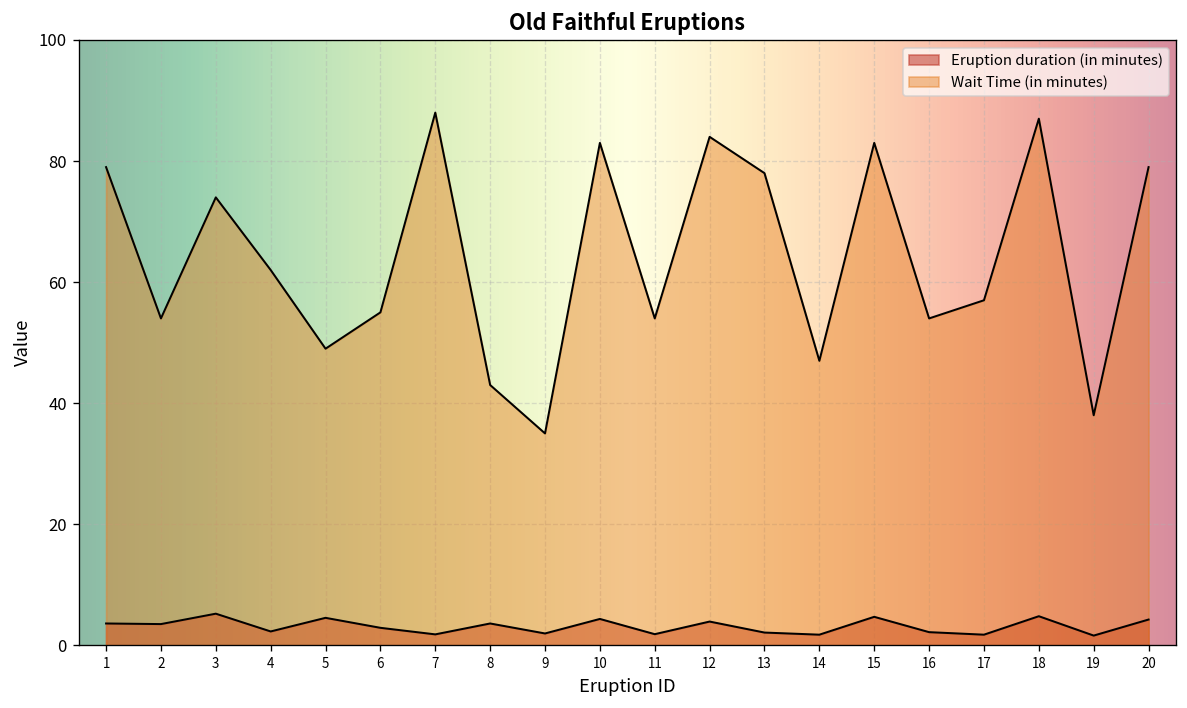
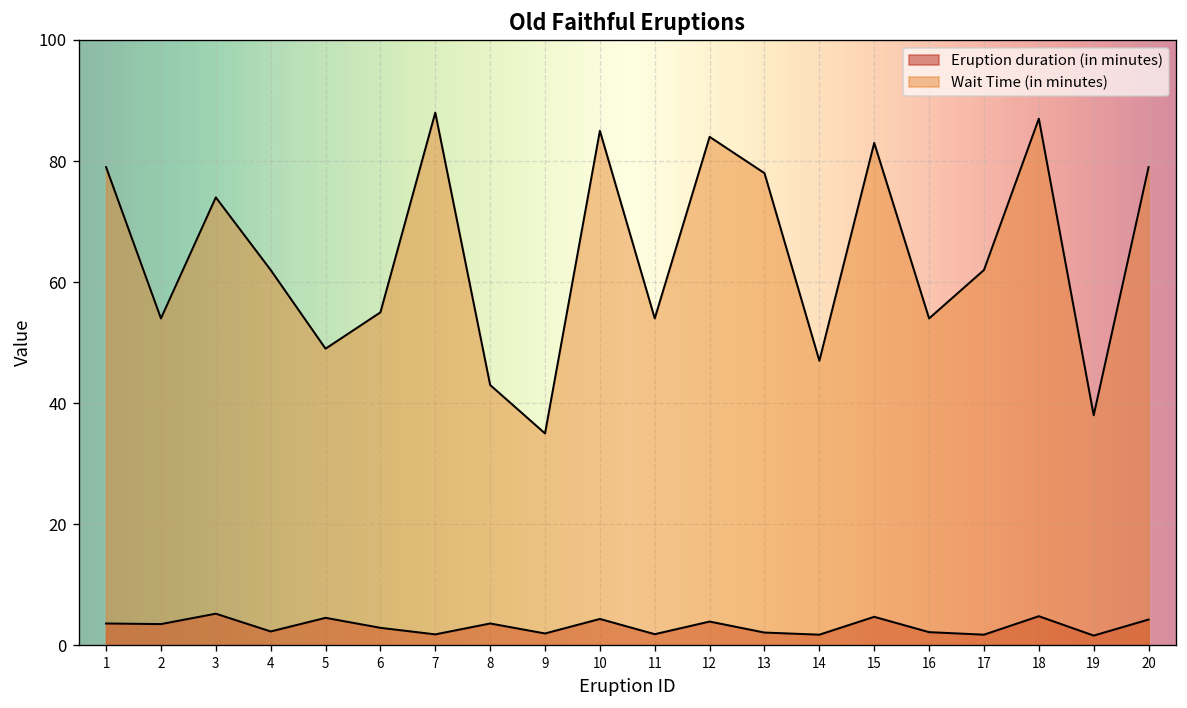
Wait Time (in minutes), 10: 83 -> 85
Wait Time (in minutes), 17: 57 -> 62
